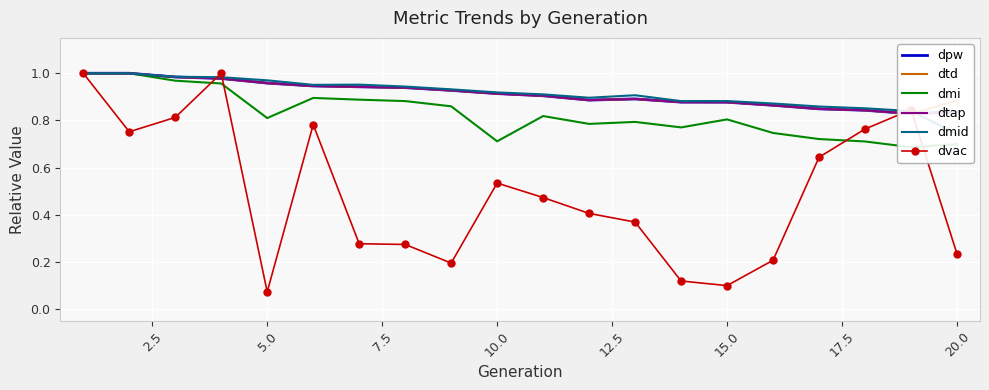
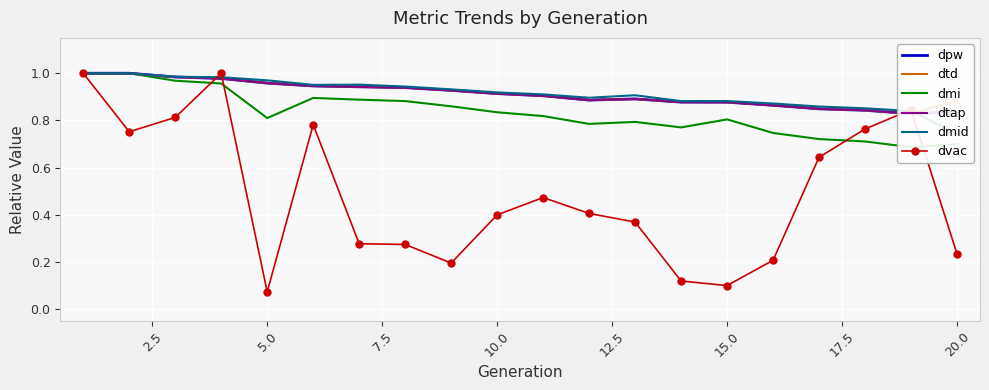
dmi, 10.0: 0.71 -> 0.83
dvac, 10.0: 0.53 -> 0.40
